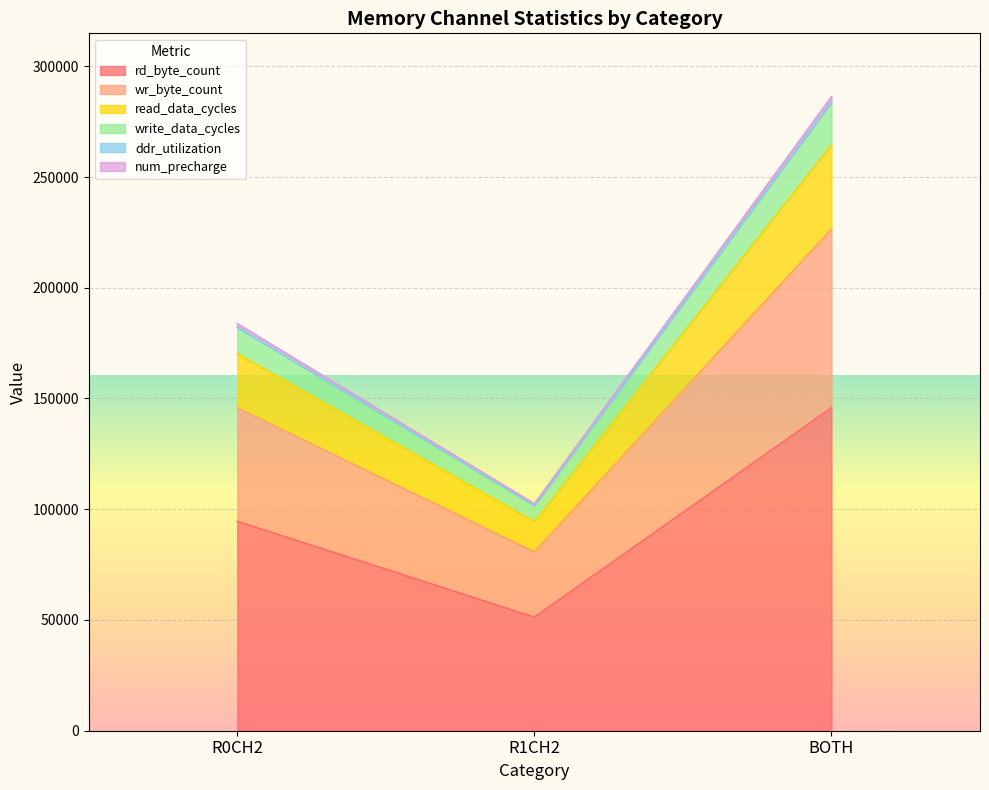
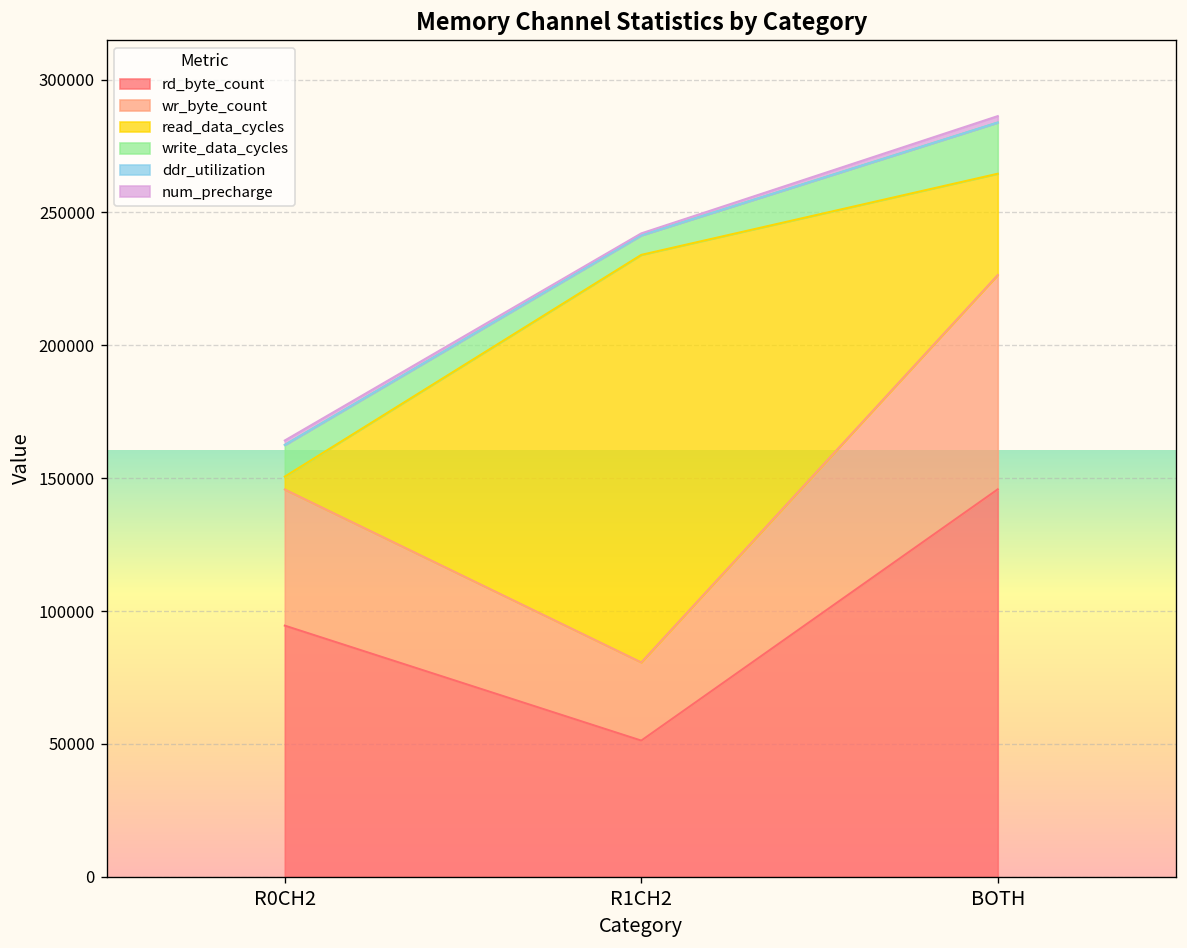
read_data_cycles, R0CH2: 24000 -> 5000
read_data_cycles, R1CH2: 14000 -> 153000
